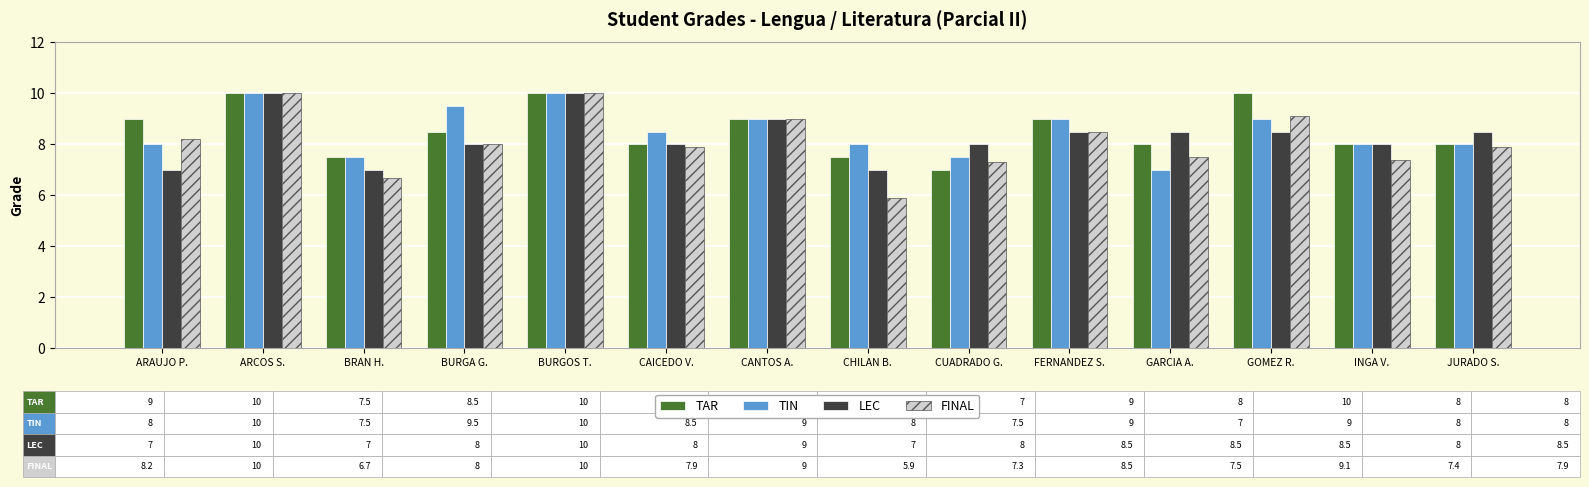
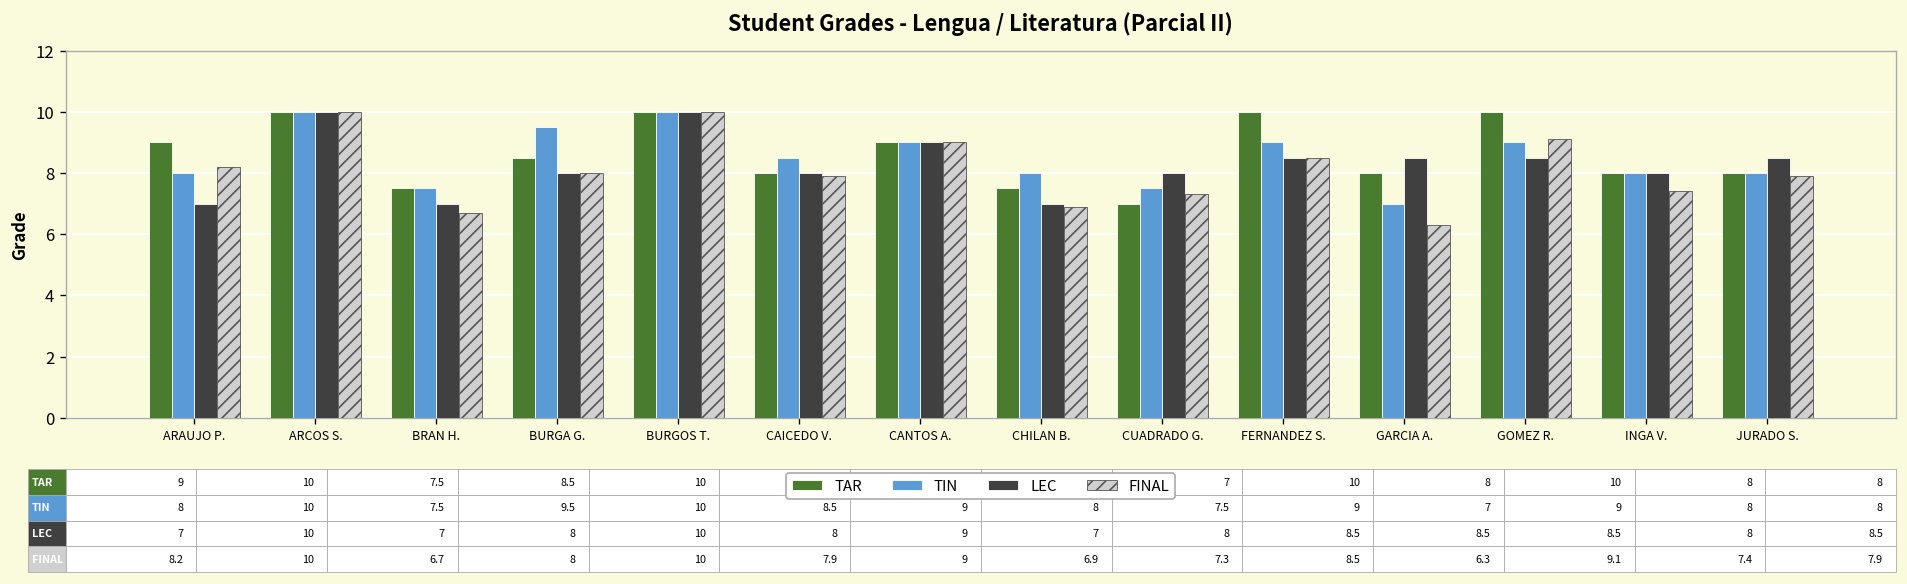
FINAL, CHILAN B.: 5.9 -> 6.9
TAR, FERNANDEZ S.: 9 -> 10
FINAL, GARCIA A.: 7.5 -> 6.3
